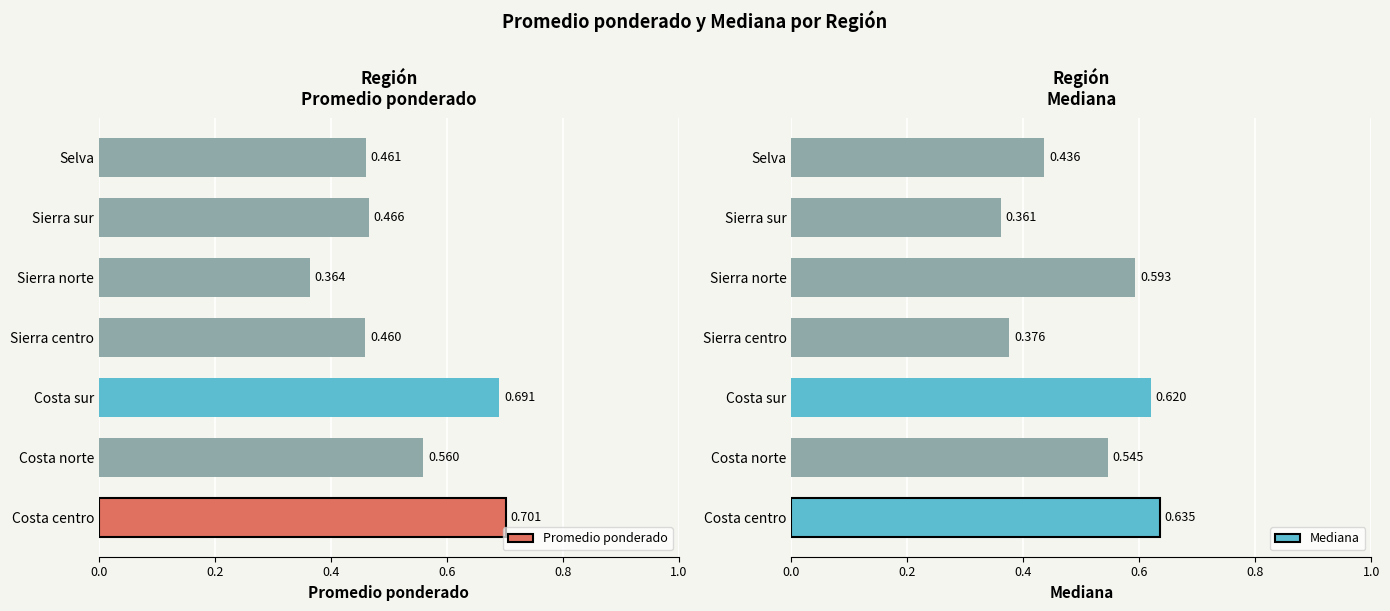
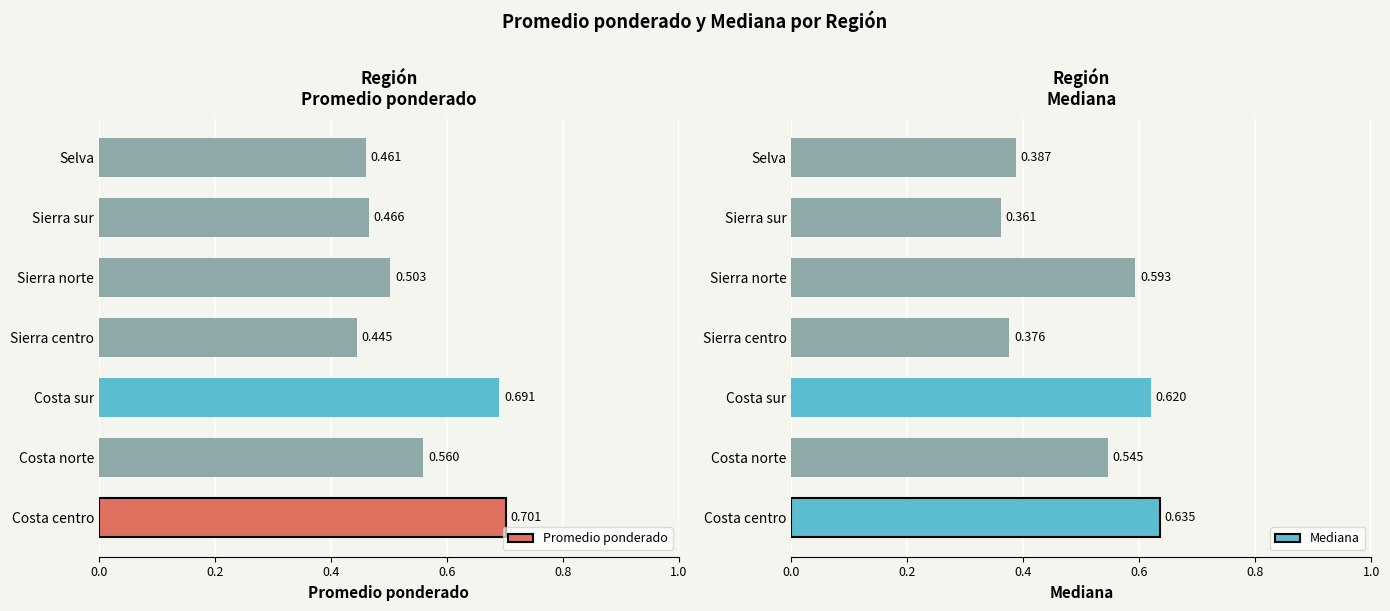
Región Promedio ponderado, Sierra norte: 0.364 -> 0.503
Región Promedio ponderado, Sierra centro: 0.460 -> 0.445
Región Mediana, Selva: 0.436 -> 0.387
